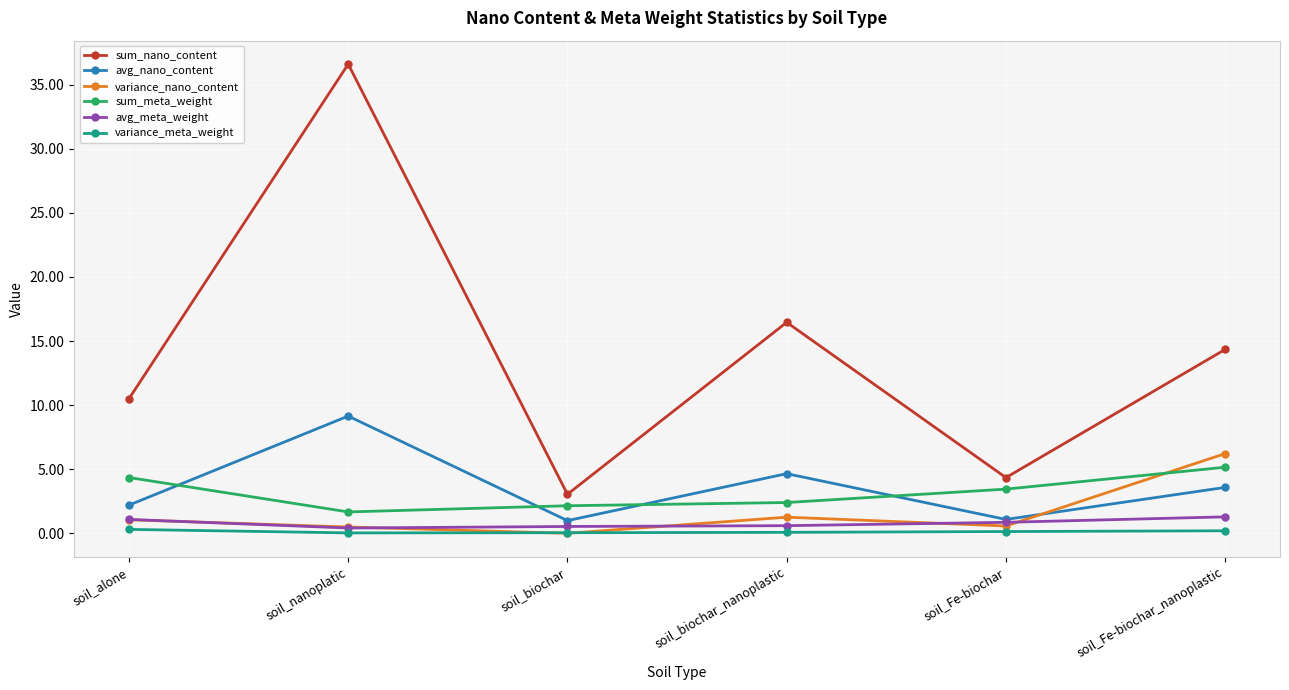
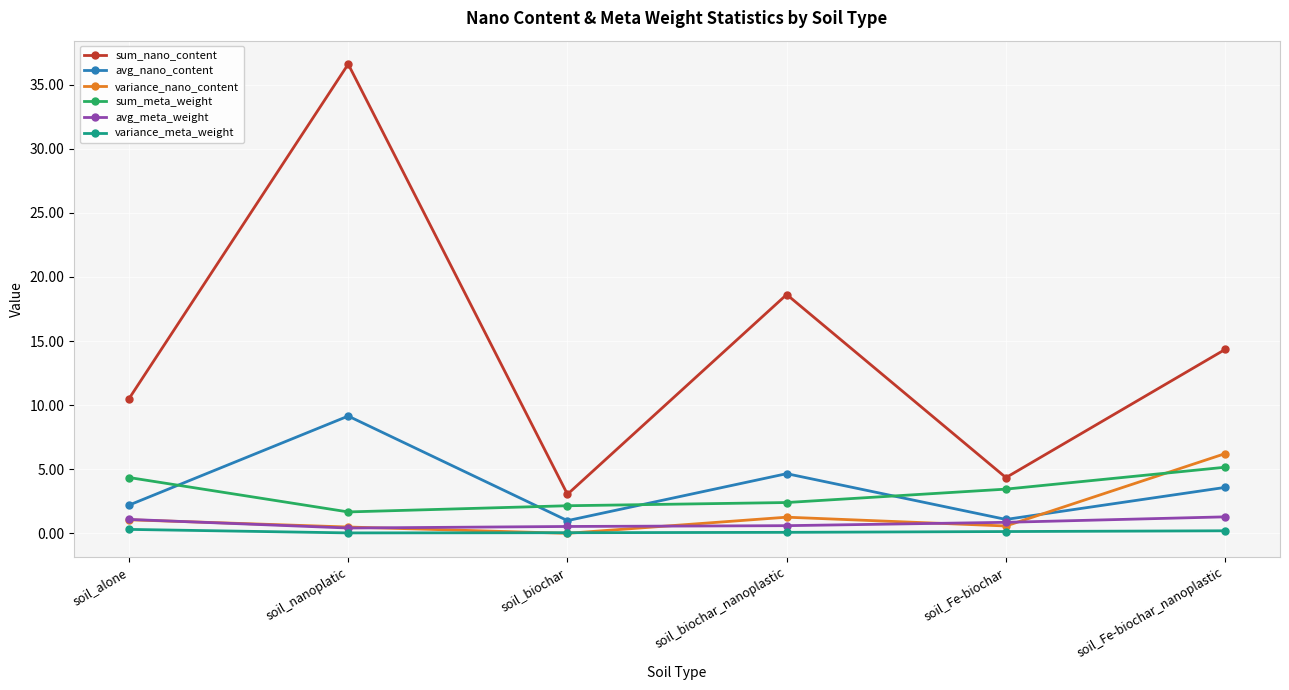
sum_nano_content, soil_biochar_nanoplastic: 16.5 -> 18.6
